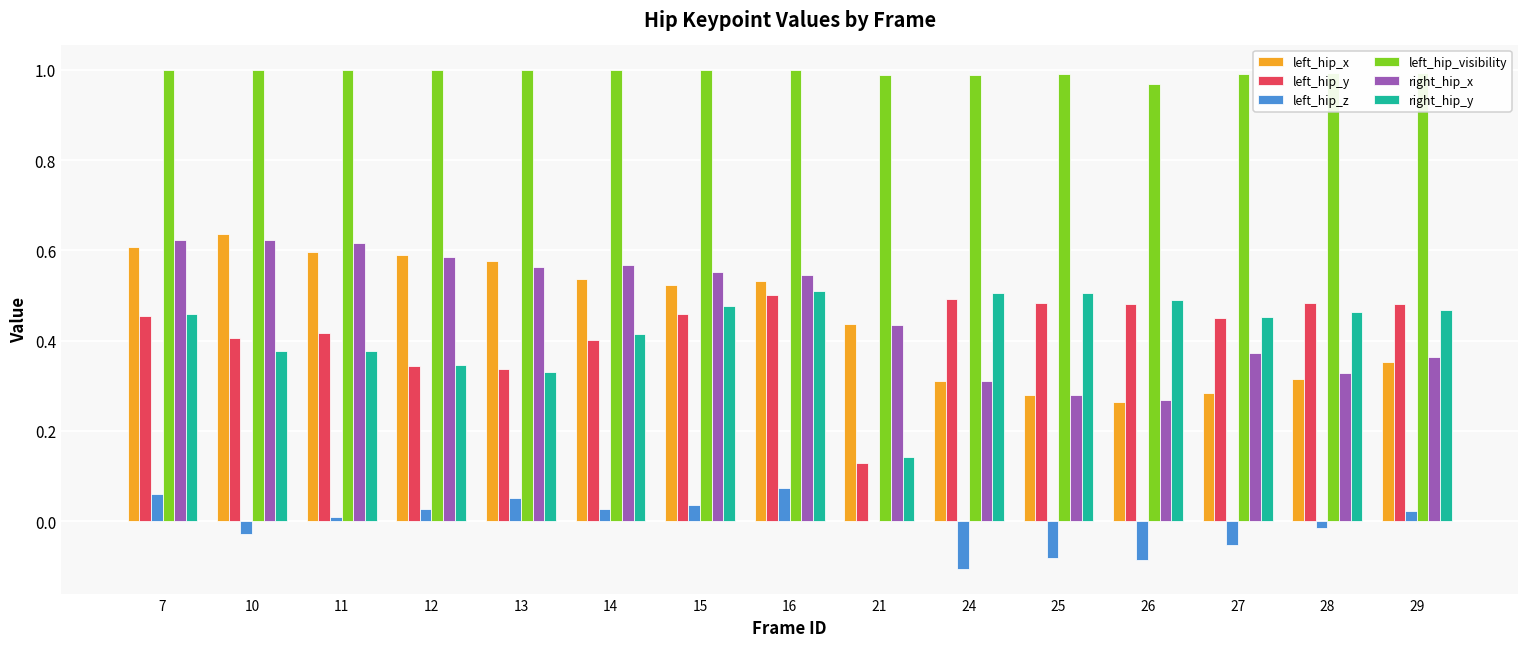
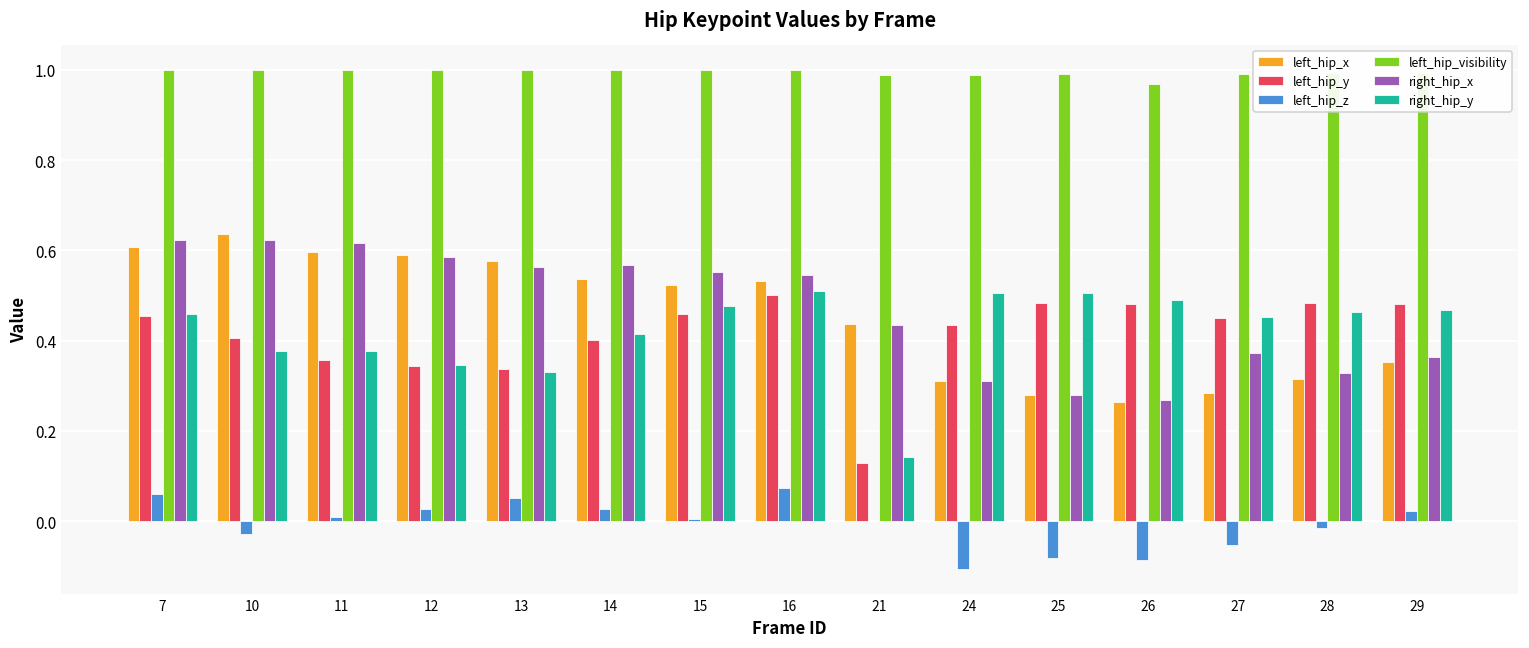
left_hip_y, 11: 0.42 -> 0.36
left_hip_z, 15: 0.04 -> 0.01
left_hip_y, 24: 0.49 -> 0.43
